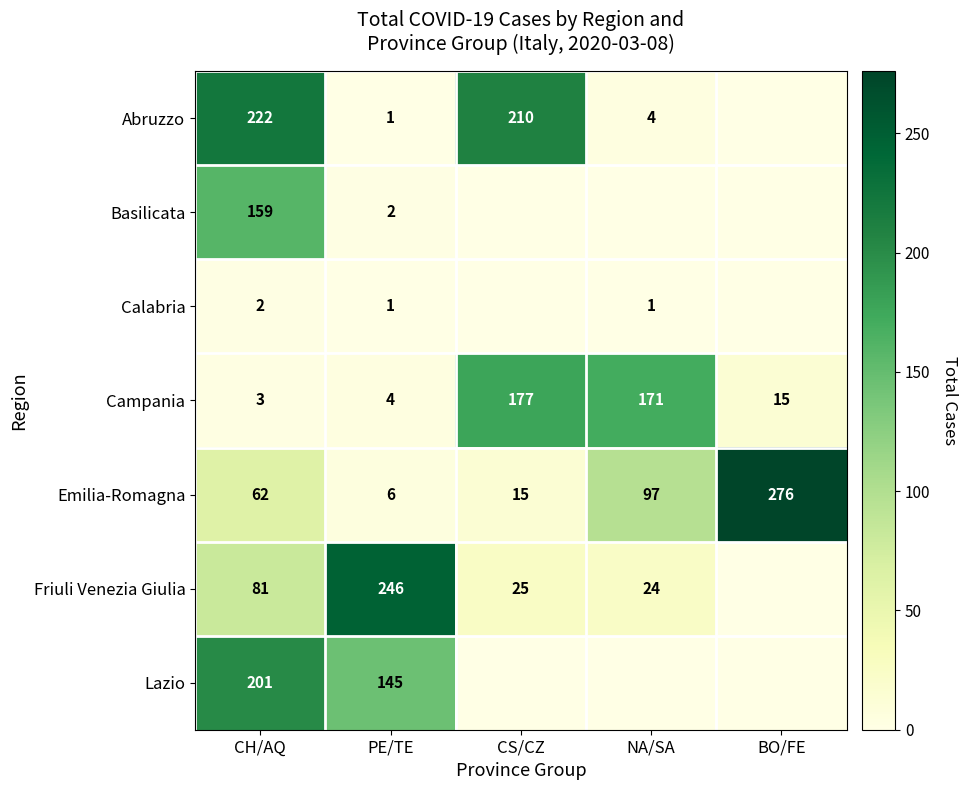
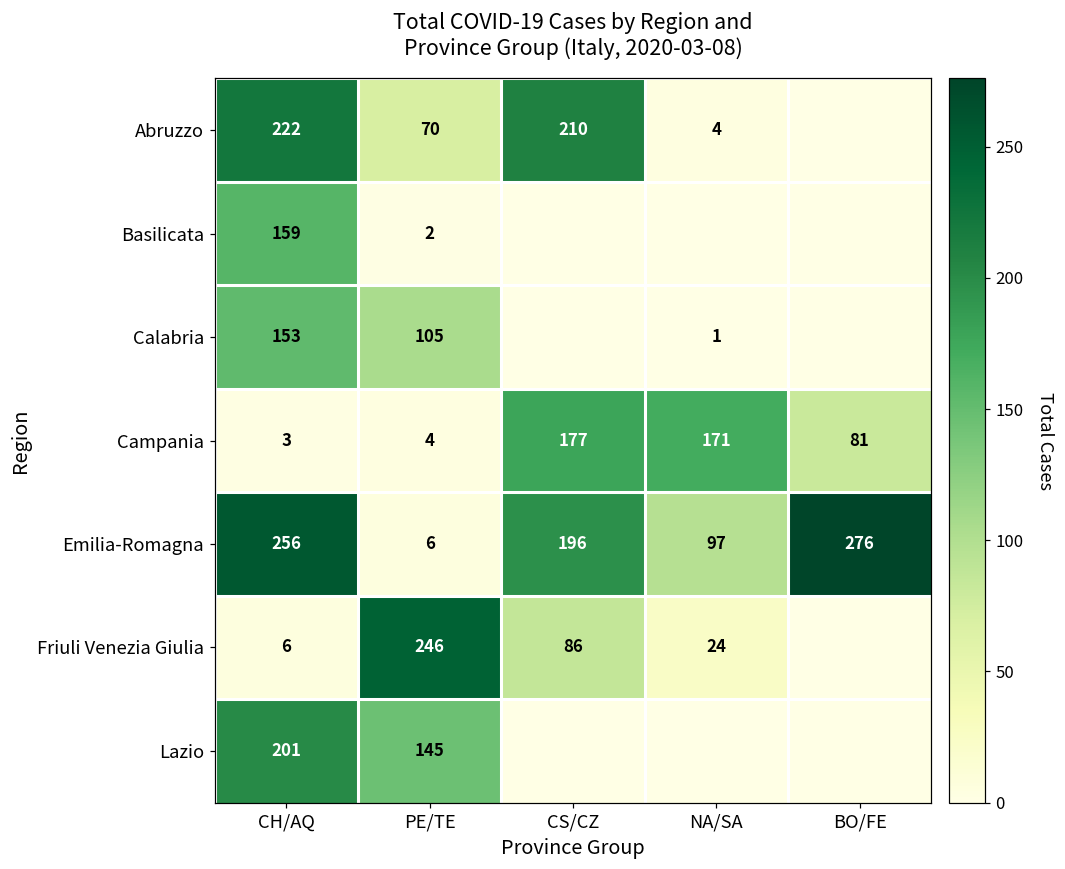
Abruzzo, PE/TE: 1 -> 70
Calabria, CH/AQ: 2 -> 153
Calabria, PE/TE: 1 -> 105
Campania, BO/FE: 15 -> 81
Emilia-Romagna, CH/AQ: 62 -> 256
Emilia-Romagna, CS/CZ: 15 -> 196
Friuli Venezia Giulia, CH/AQ: 81 -> 6
Friuli Venezia Giulia, CS/CZ: 25 -> 86
